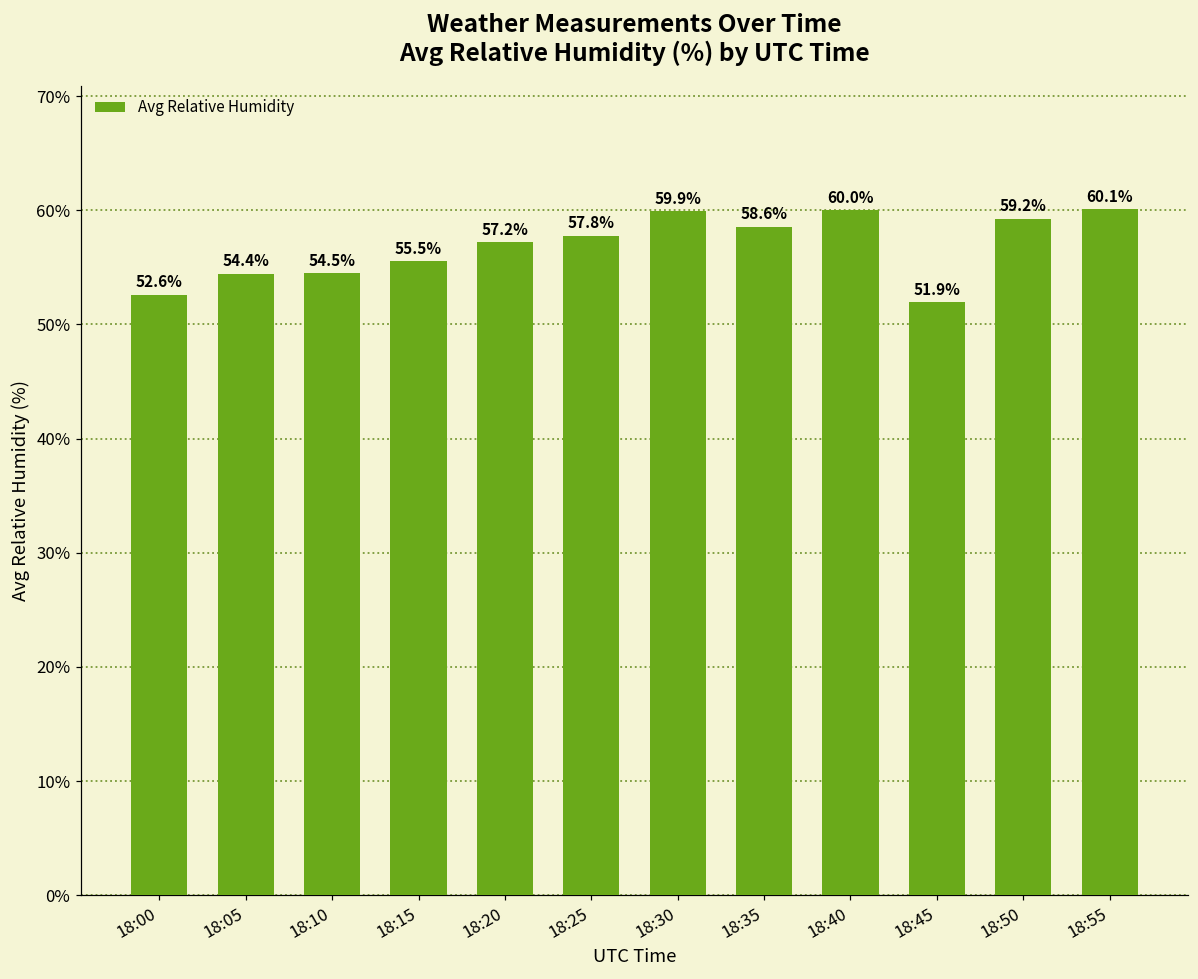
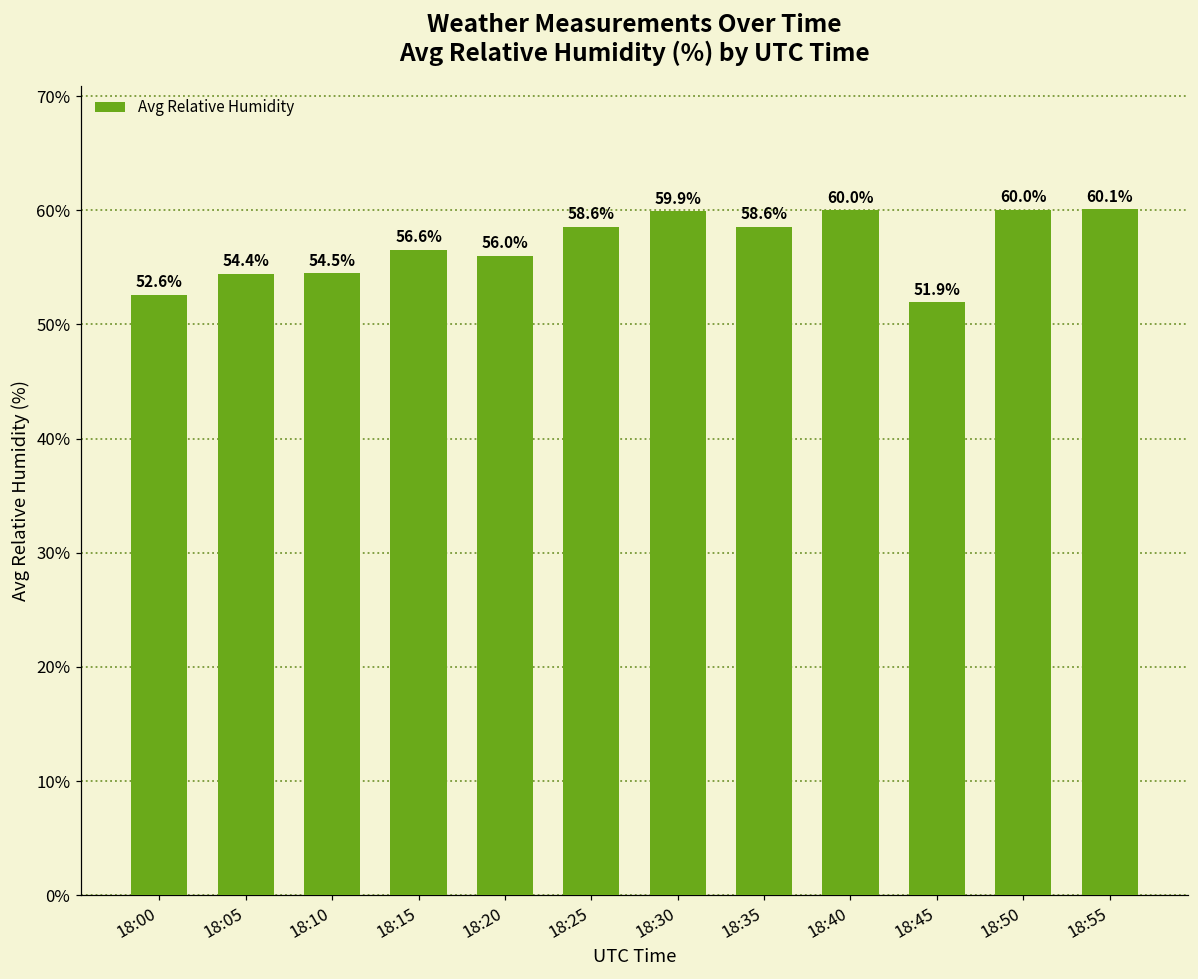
18:15: 55.5% -> 56.6%
18:20: 57.2% -> 56.0%
18:25: 57.8% -> 58.6%
18:50: 59.2% -> 60.0%
